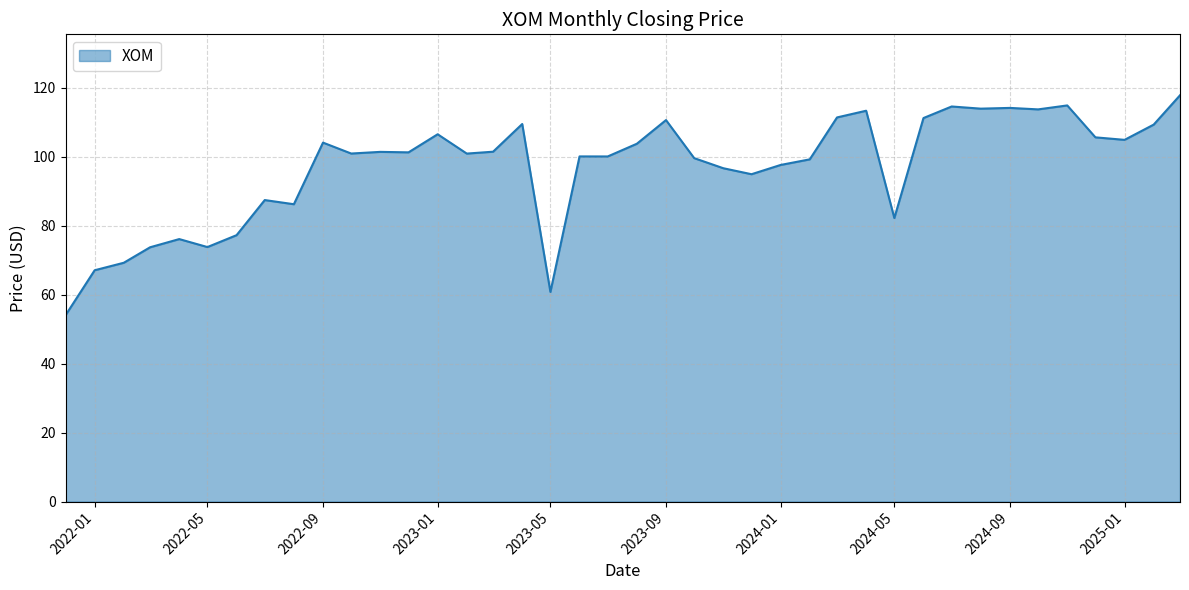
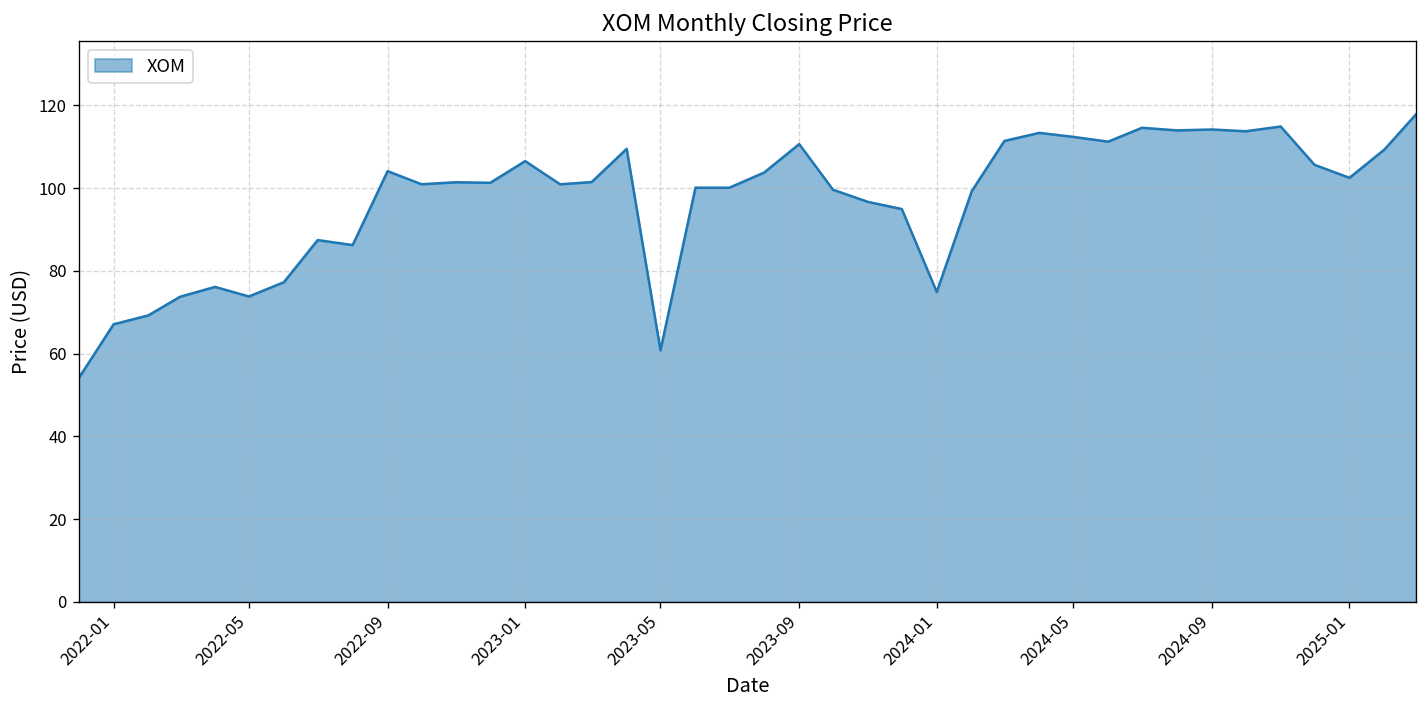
2024-01: 98 -> 75
2024-05: 82 -> 112
2025-01: 105 -> 103
